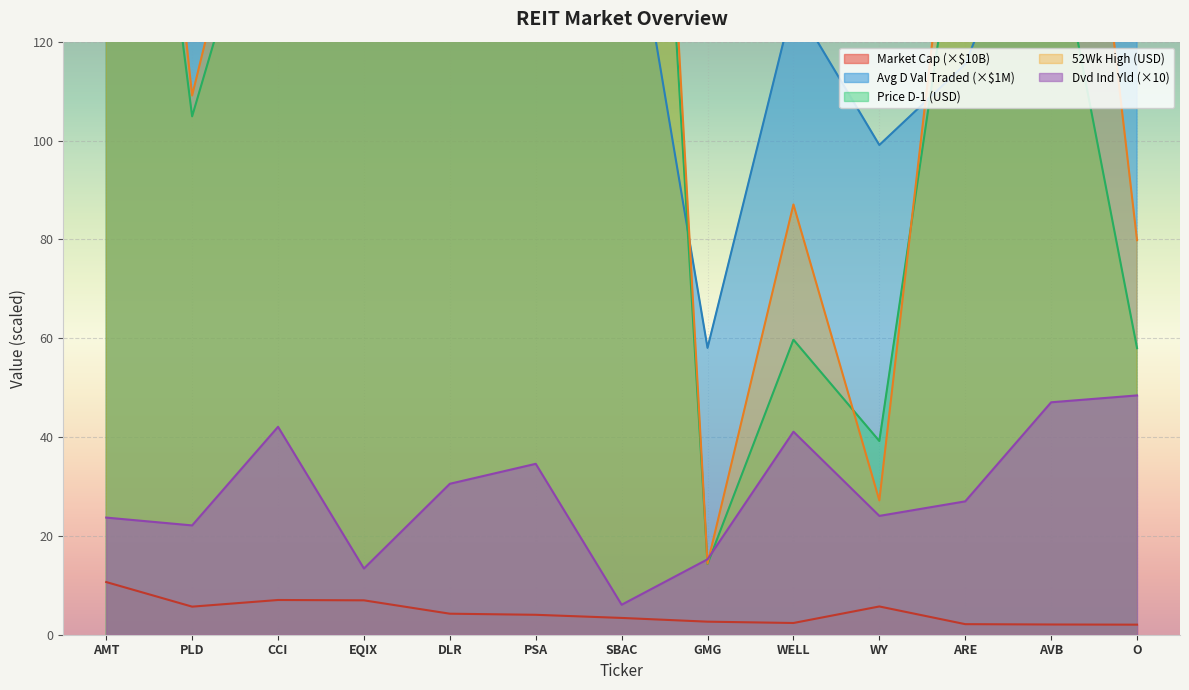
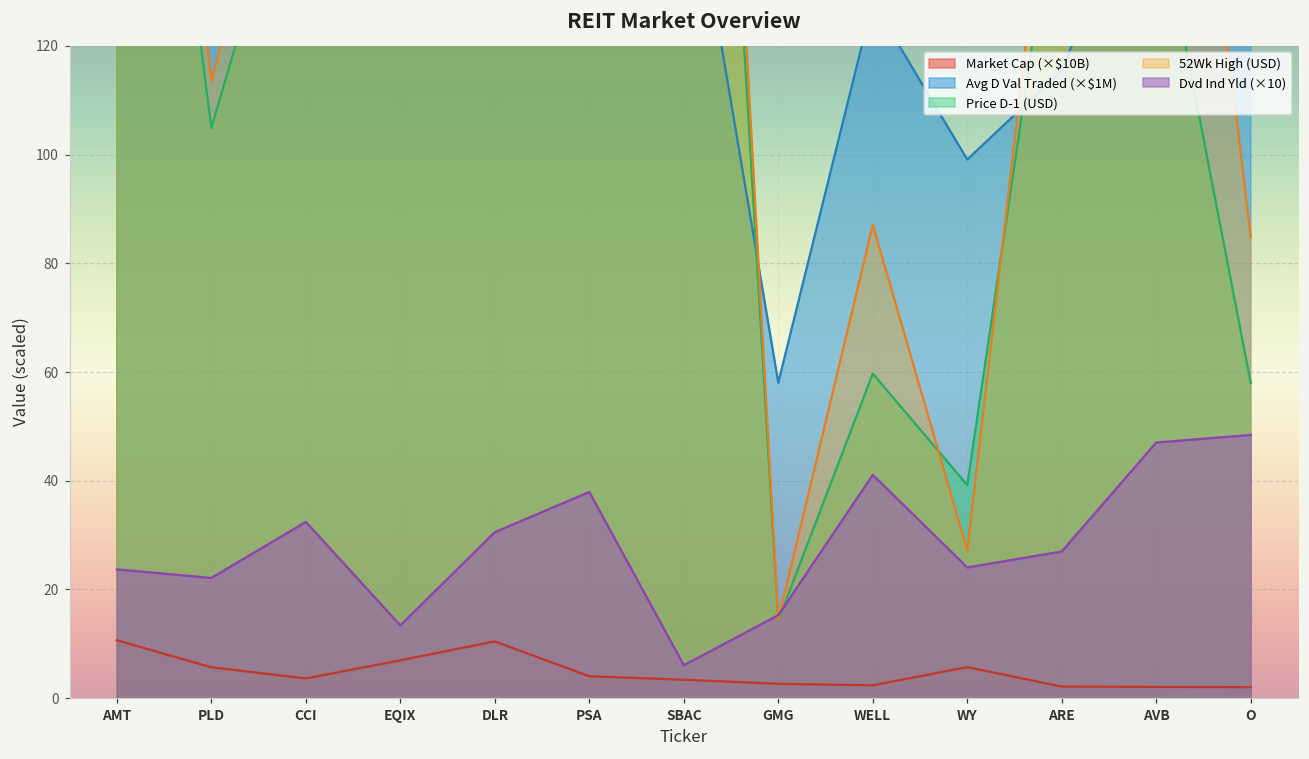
52Wk High (USD), PLD: 109 -> 113
Market Cap (×$10B), CCI: 7 -> 4
Dvd Ind Yld (×10), CCI: 42 -> 32
Market Cap (×$10B), DLR: 4 -> 10
Dvd Ind Yld (×10), PSA: 35 -> 38
52Wk High (USD), O: 80 -> 85
